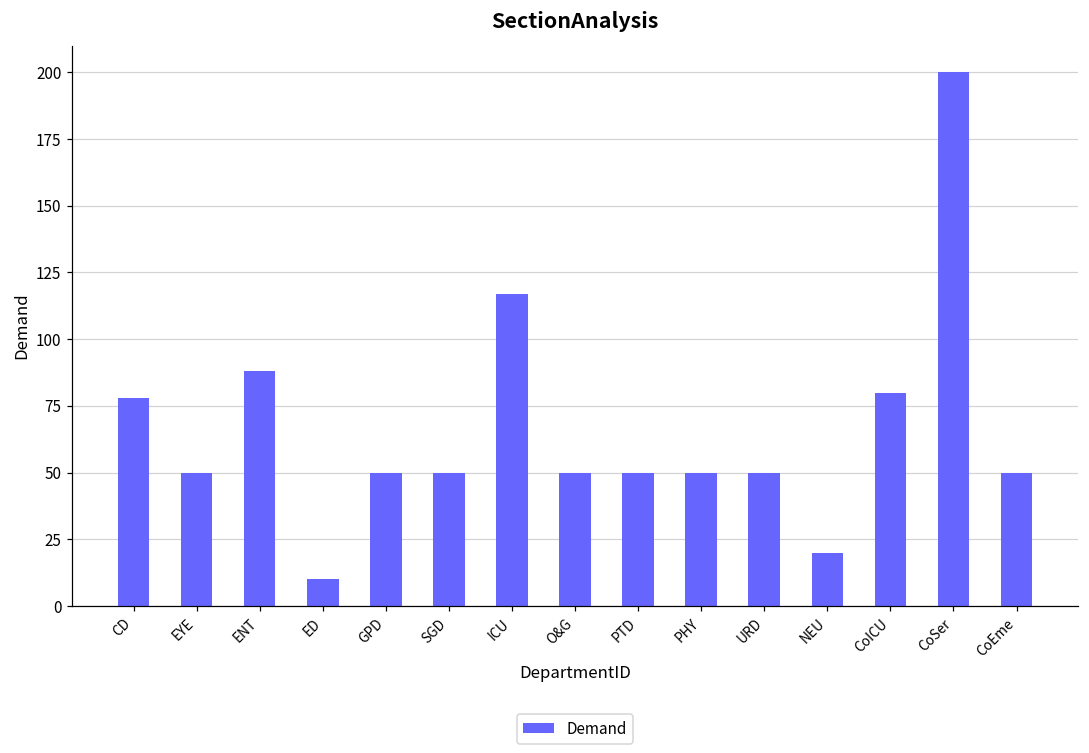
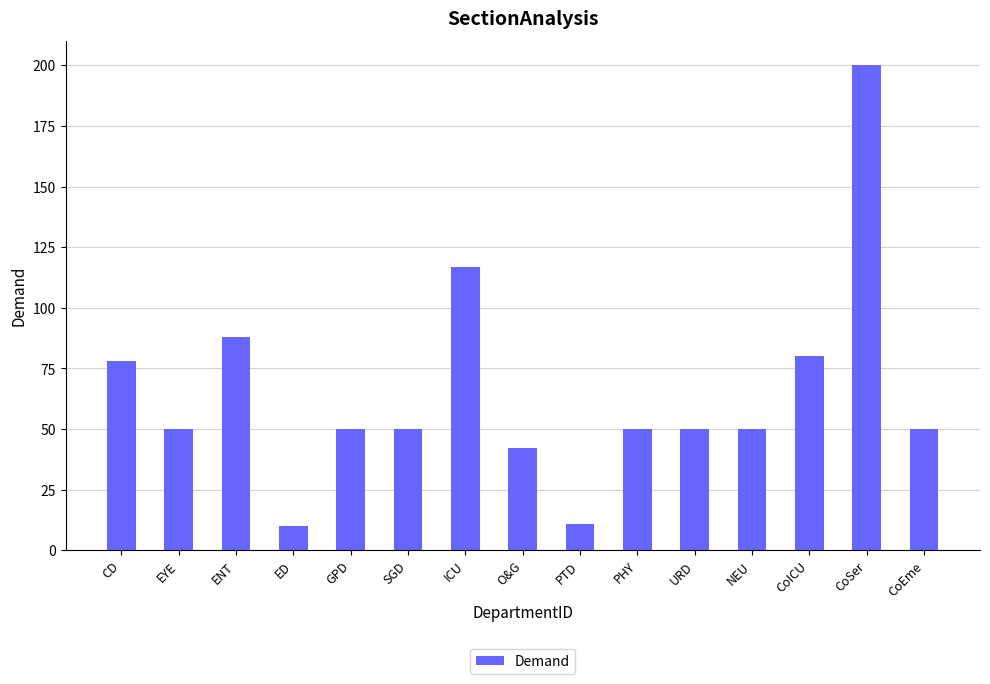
O&G: 50 -> 42
PTD: 50 -> 11
NEU: 20 -> 50
